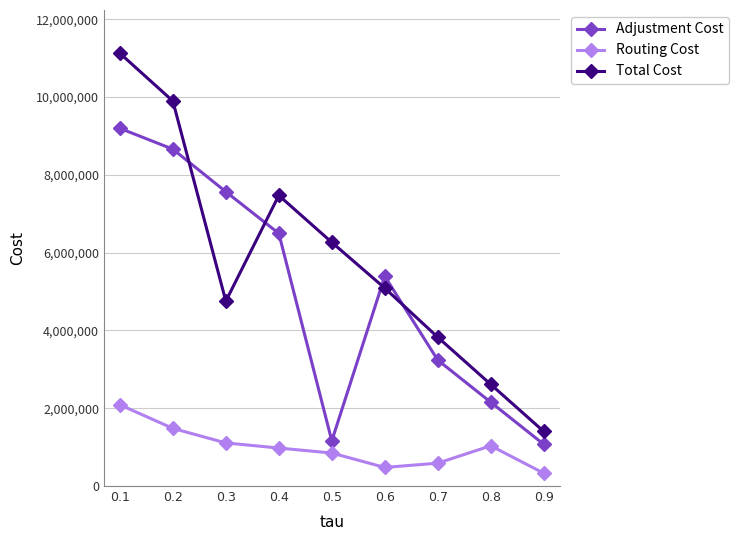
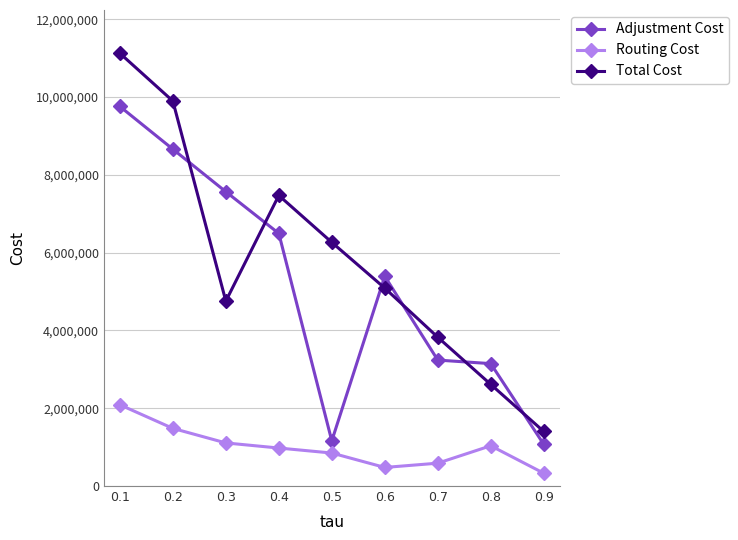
Adjustment Cost, 0.1: 9,200,000 -> 9,800,000
Adjustment Cost, 0.8: 2,200,000 -> 3,100,000
